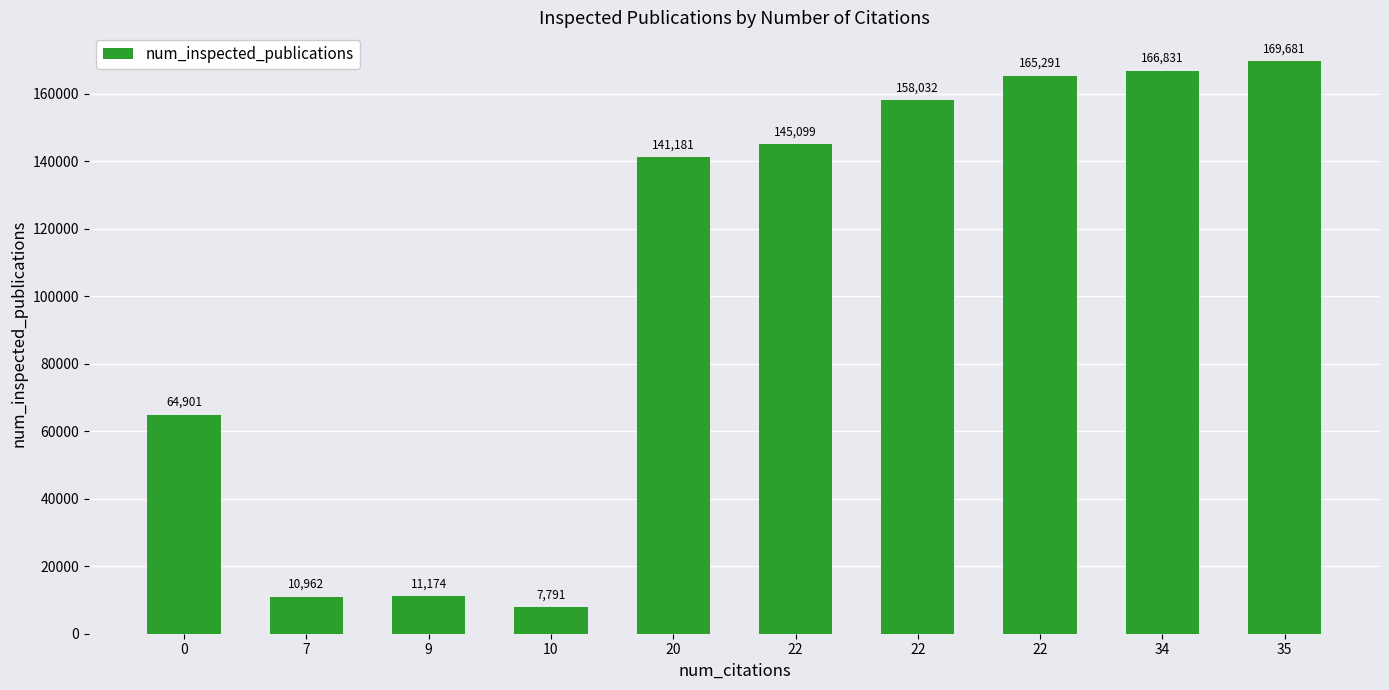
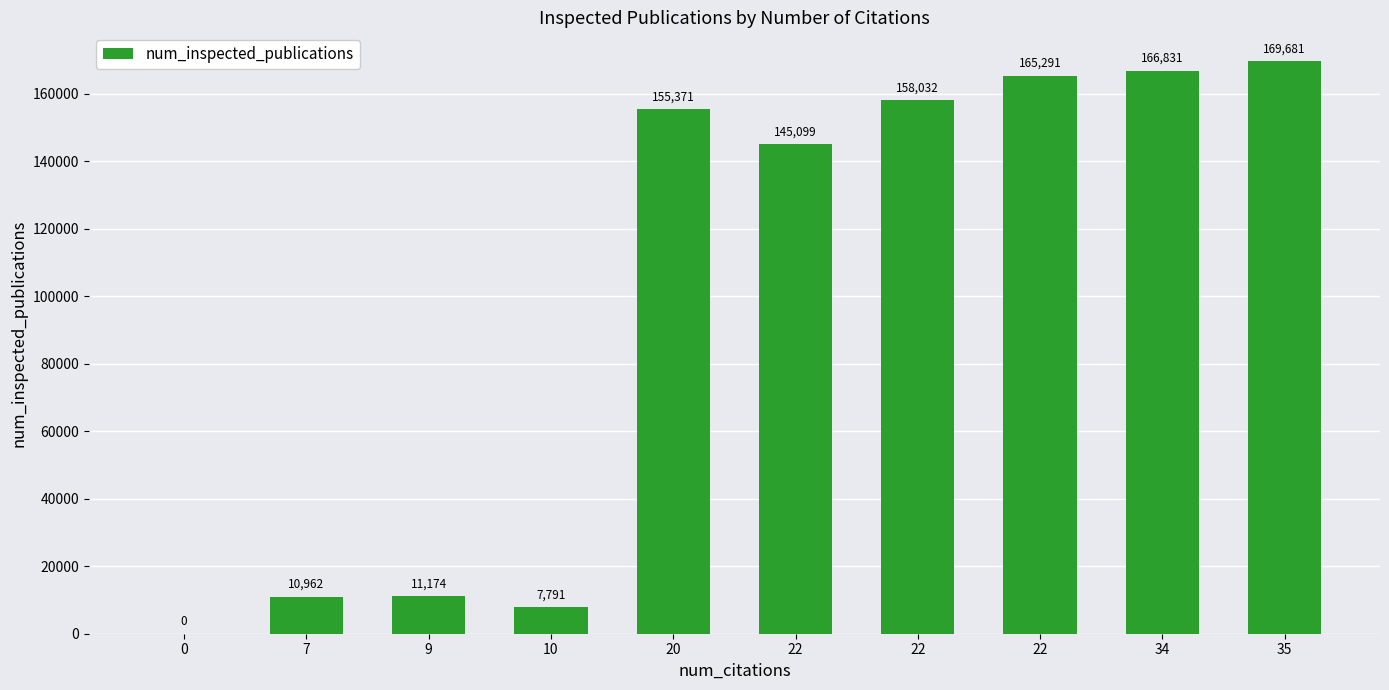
0: 64,901 -> 0
20: 141,181 -> 155,371
